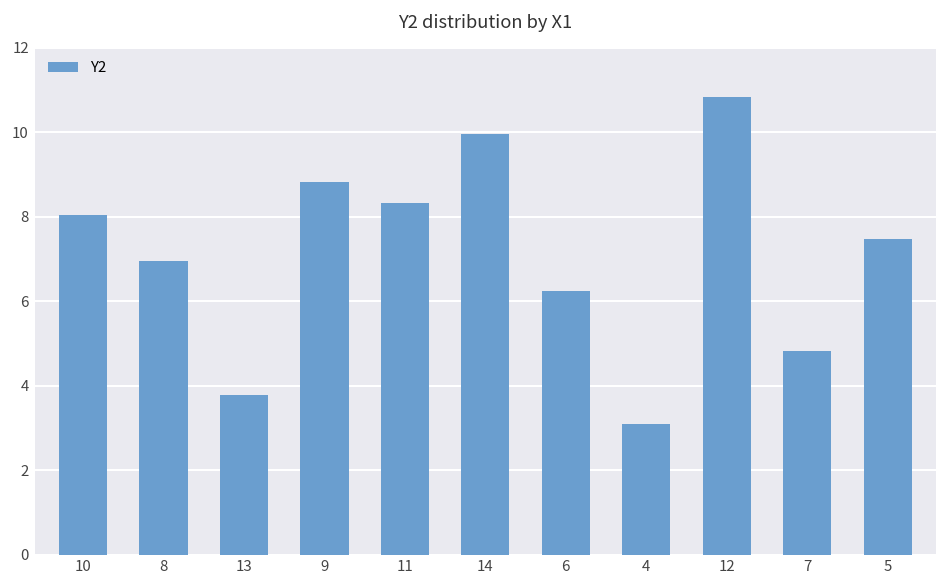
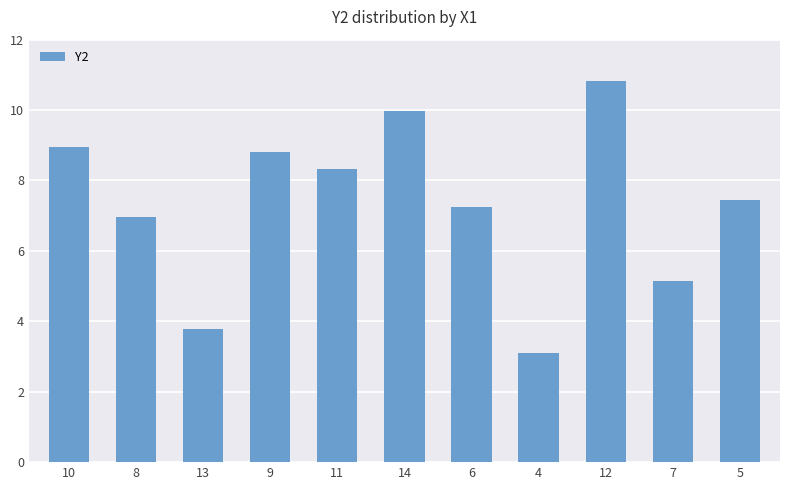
10: 8.0 -> 8.9
6: 6.2 -> 7.2
7: 4.8 -> 5.1
